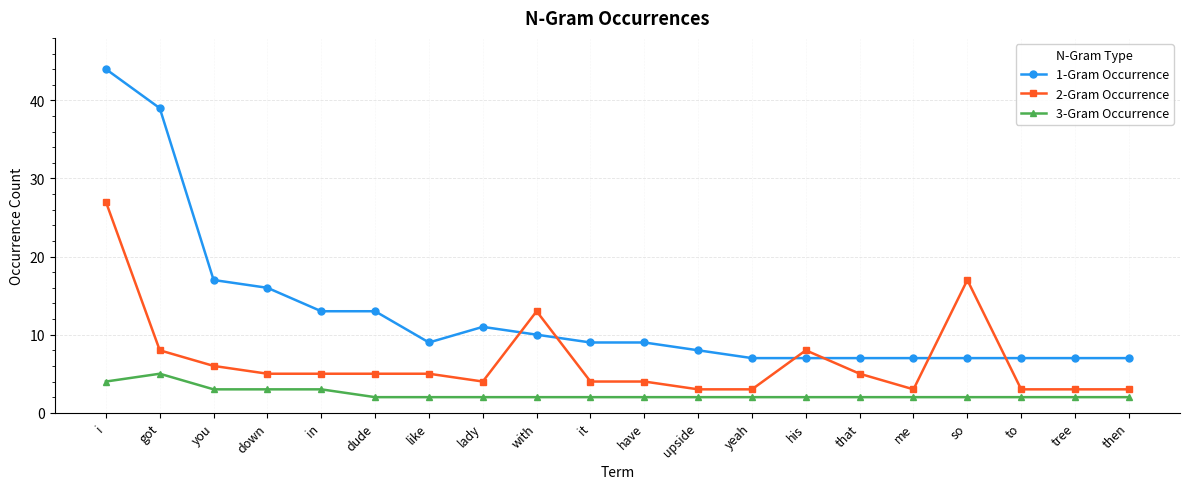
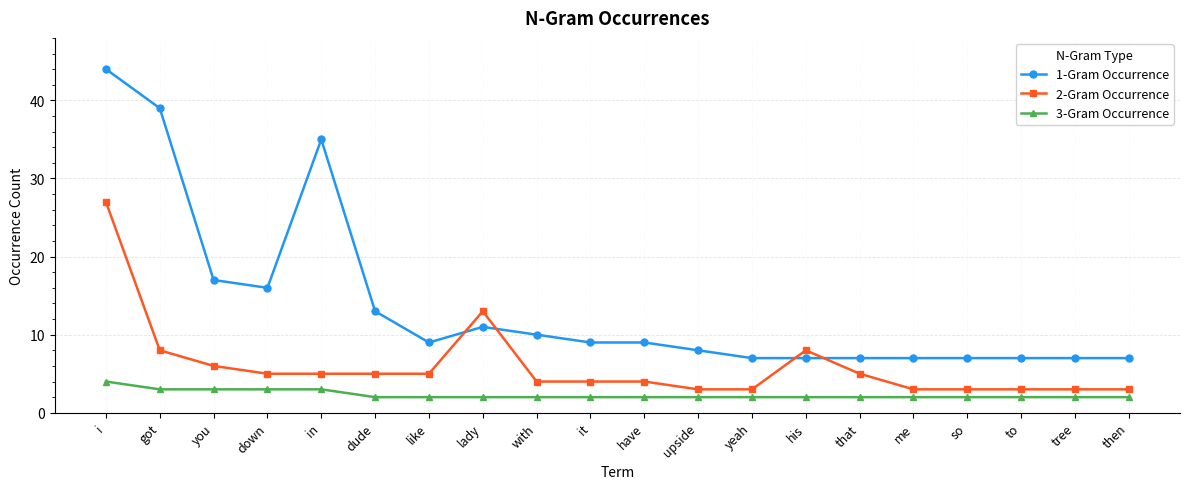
3-Gram Occurrence, got: 5 -> 3
1-Gram Occurrence, in: 13 -> 35
2-Gram Occurrence, lady: 4 -> 13
2-Gram Occurrence, with: 13 -> 4
2-Gram Occurrence, so: 17 -> 3
